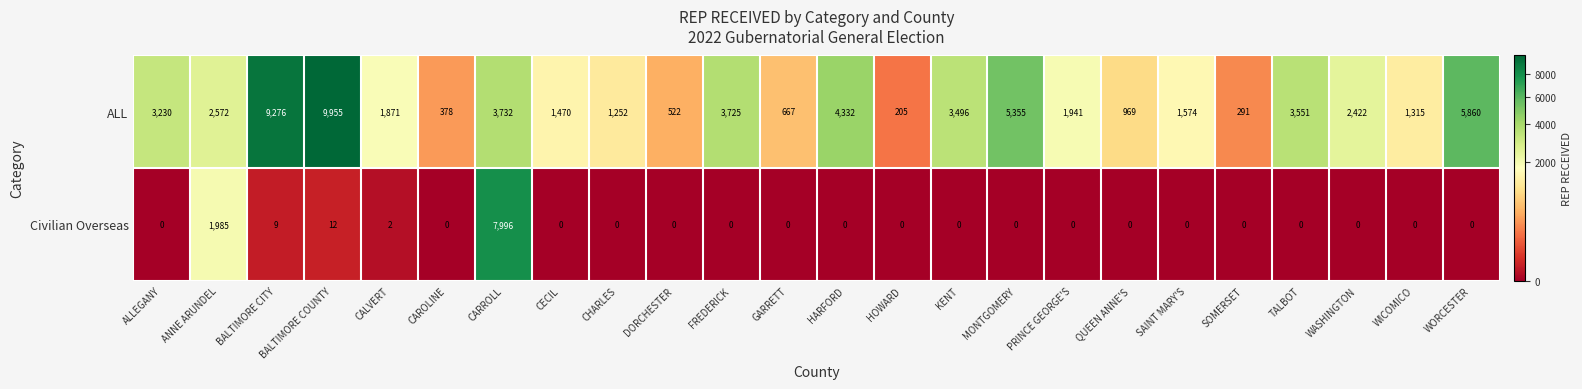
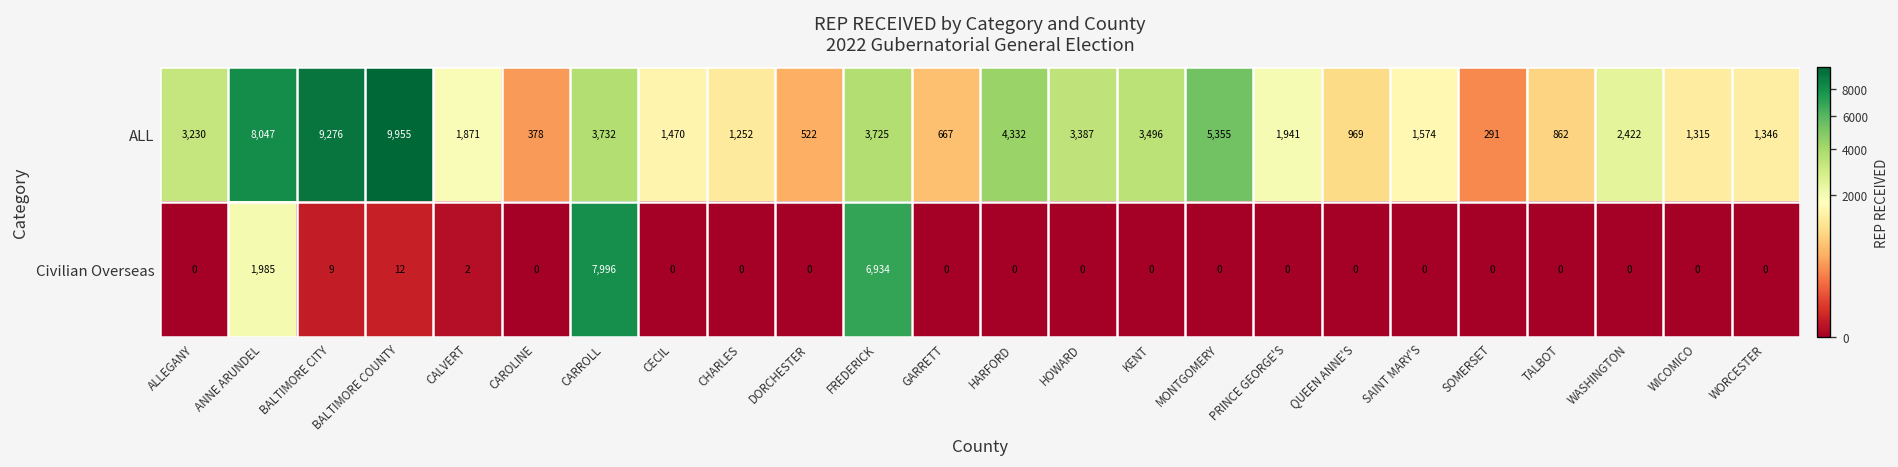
ALL, ANNE ARUNDEL: 2,572 -> 8,047
ALL, HOWARD: 205 -> 3,387
ALL, TALBOT: 3,551 -> 862
ALL, WORCESTER: 5,860 -> 1,346
Civilian Overseas, FREDERICK: 0 -> 6,934
